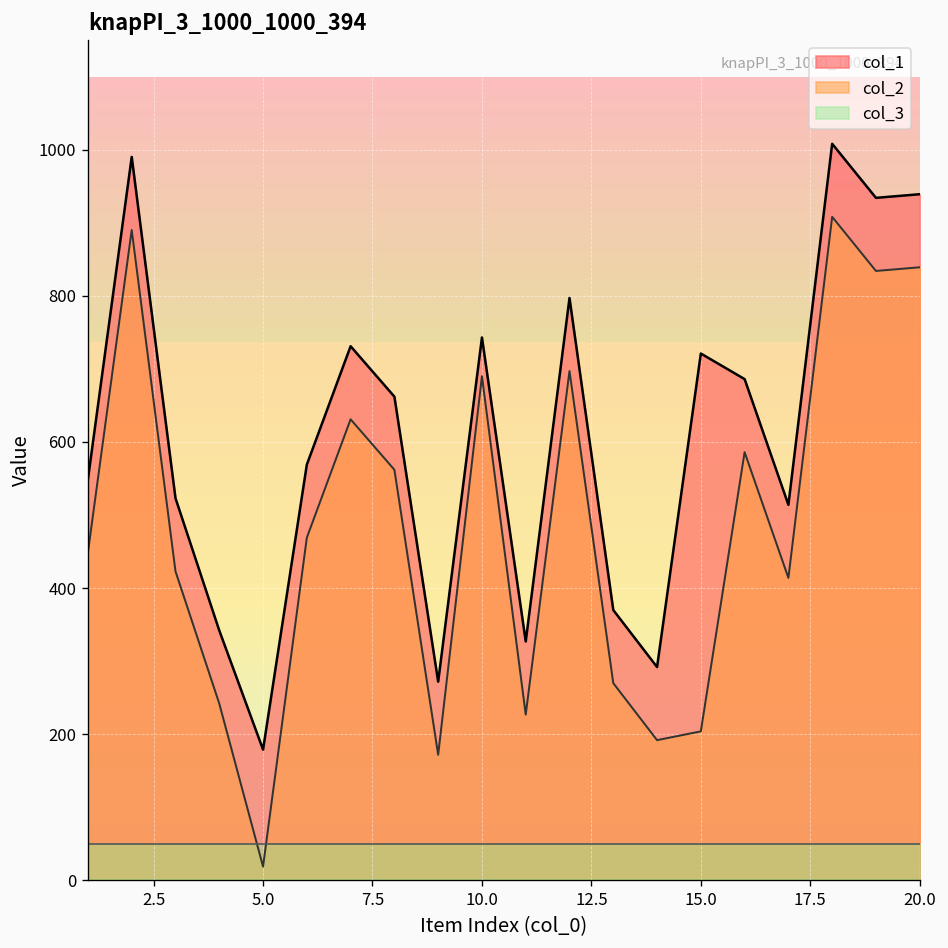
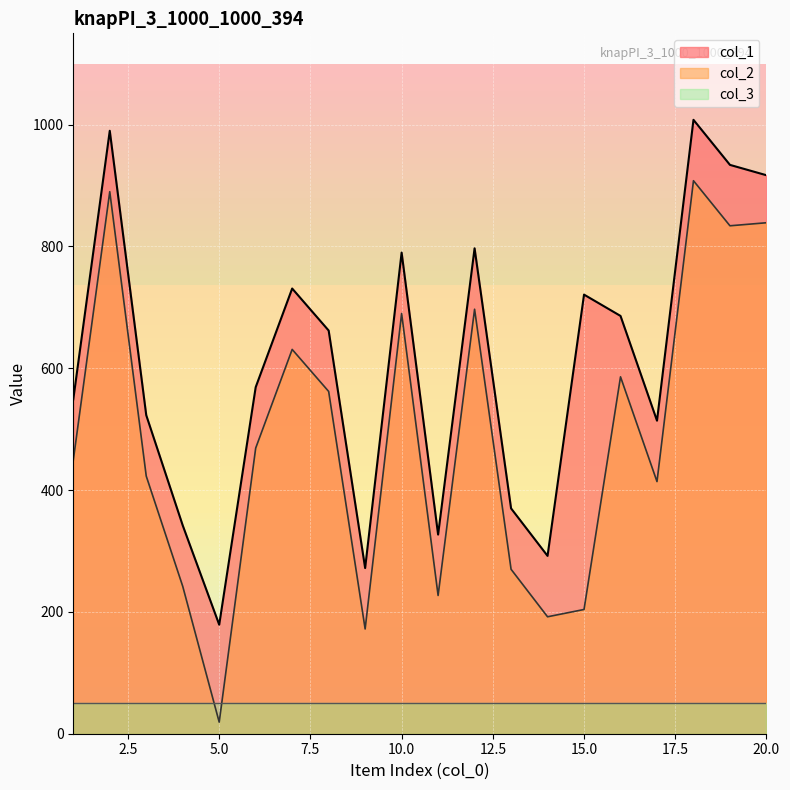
col_1, 10.0: 740 -> 790
col_1, 20.0: 940 -> 920
